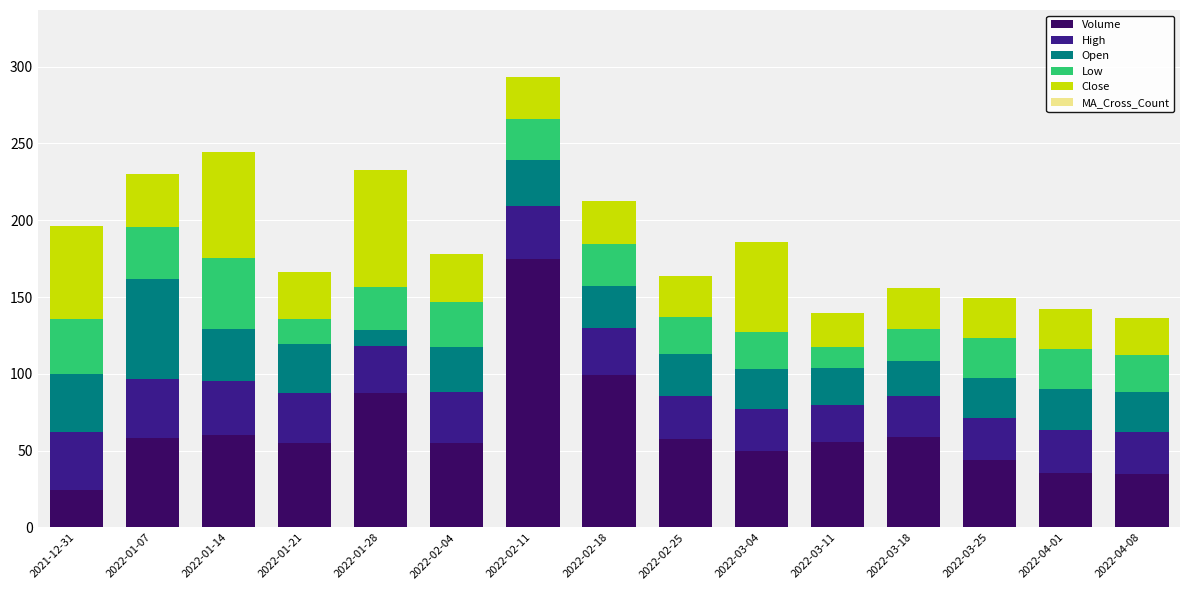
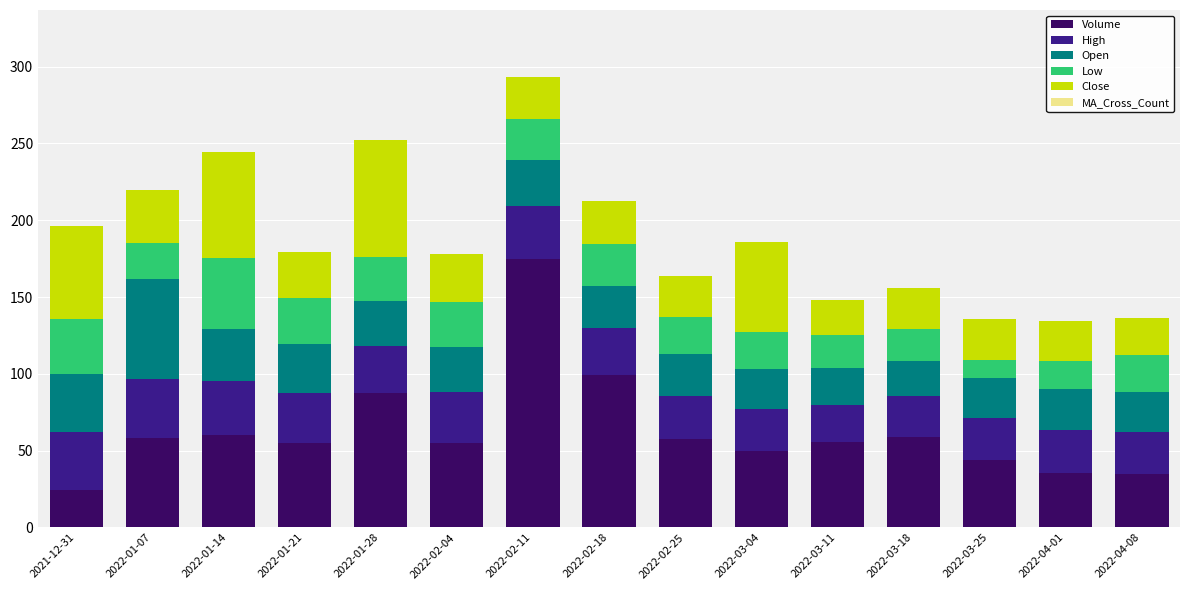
Low, 2022-01-07: 34 -> 24
Low, 2022-01-21: 16 -> 30
Open, 2022-01-28: 10 -> 29
Low, 2022-03-11: 14 -> 22
Low, 2022-03-25: 26 -> 12
Low, 2022-04-01: 26 -> 18
